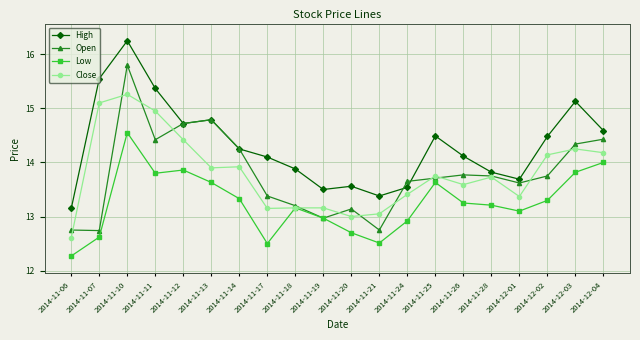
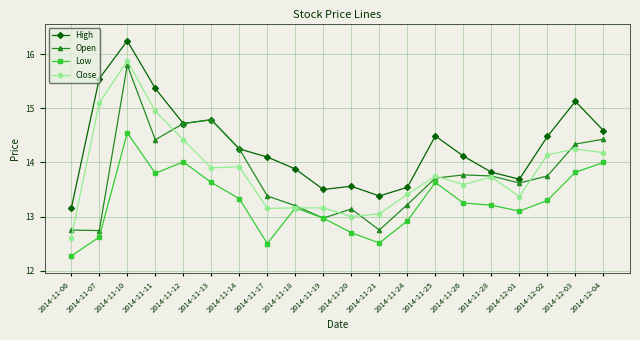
Close, 2014-11-10: 15.3 -> 15.9
Low, 2014-11-12: 13.9 -> 14.0
Open, 2014-11-24: 13.7 -> 13.2
